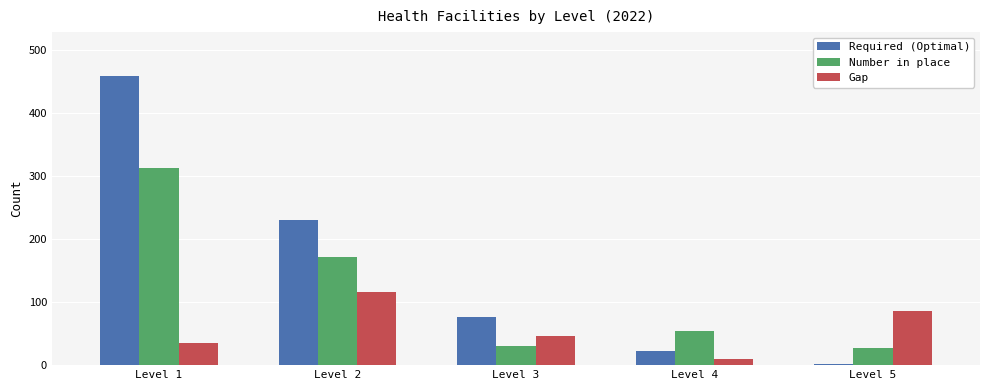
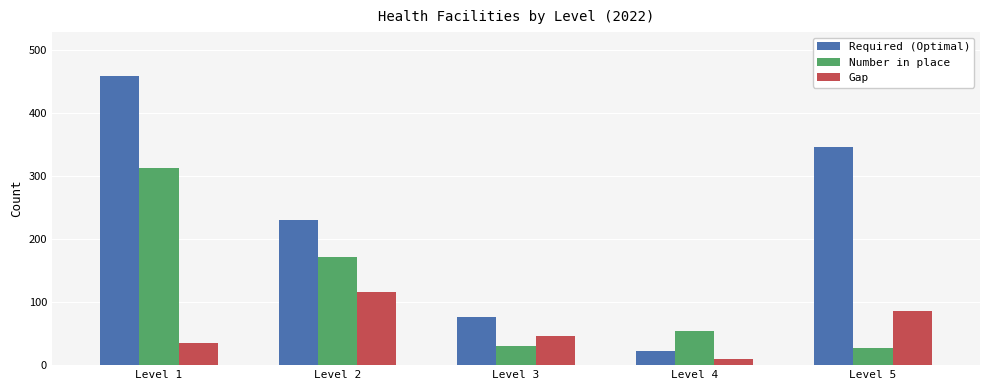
Required (Optimal), Level 5: 0 -> 350
